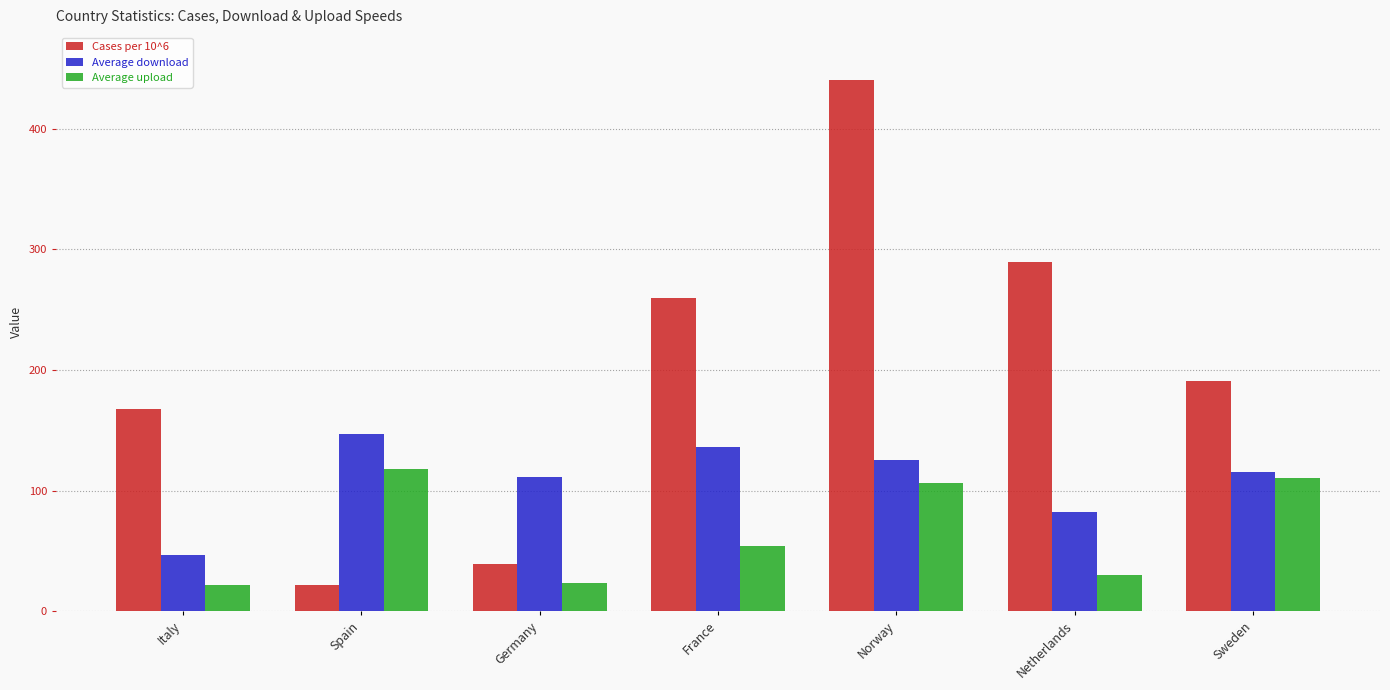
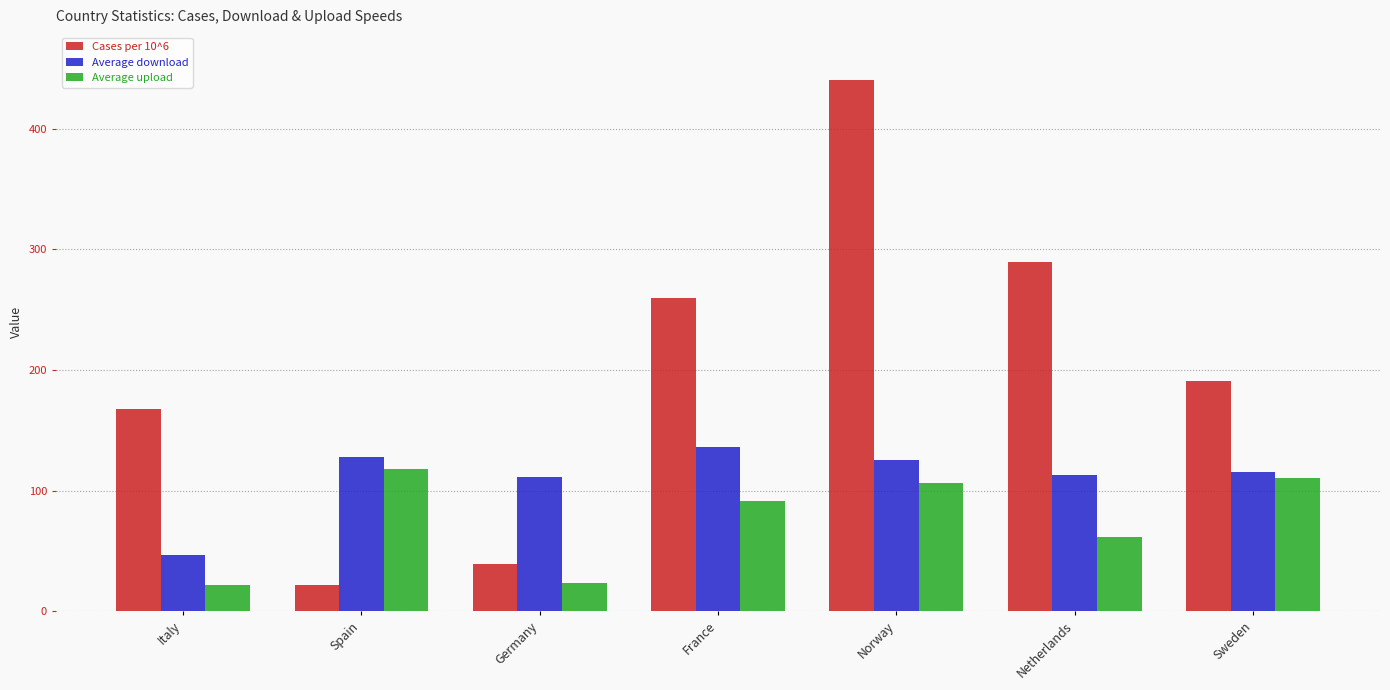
Average download, Spain: 147 -> 128
Average upload, France: 54 -> 91
Average download, Netherlands: 82 -> 113
Average upload, Netherlands: 30 -> 61
